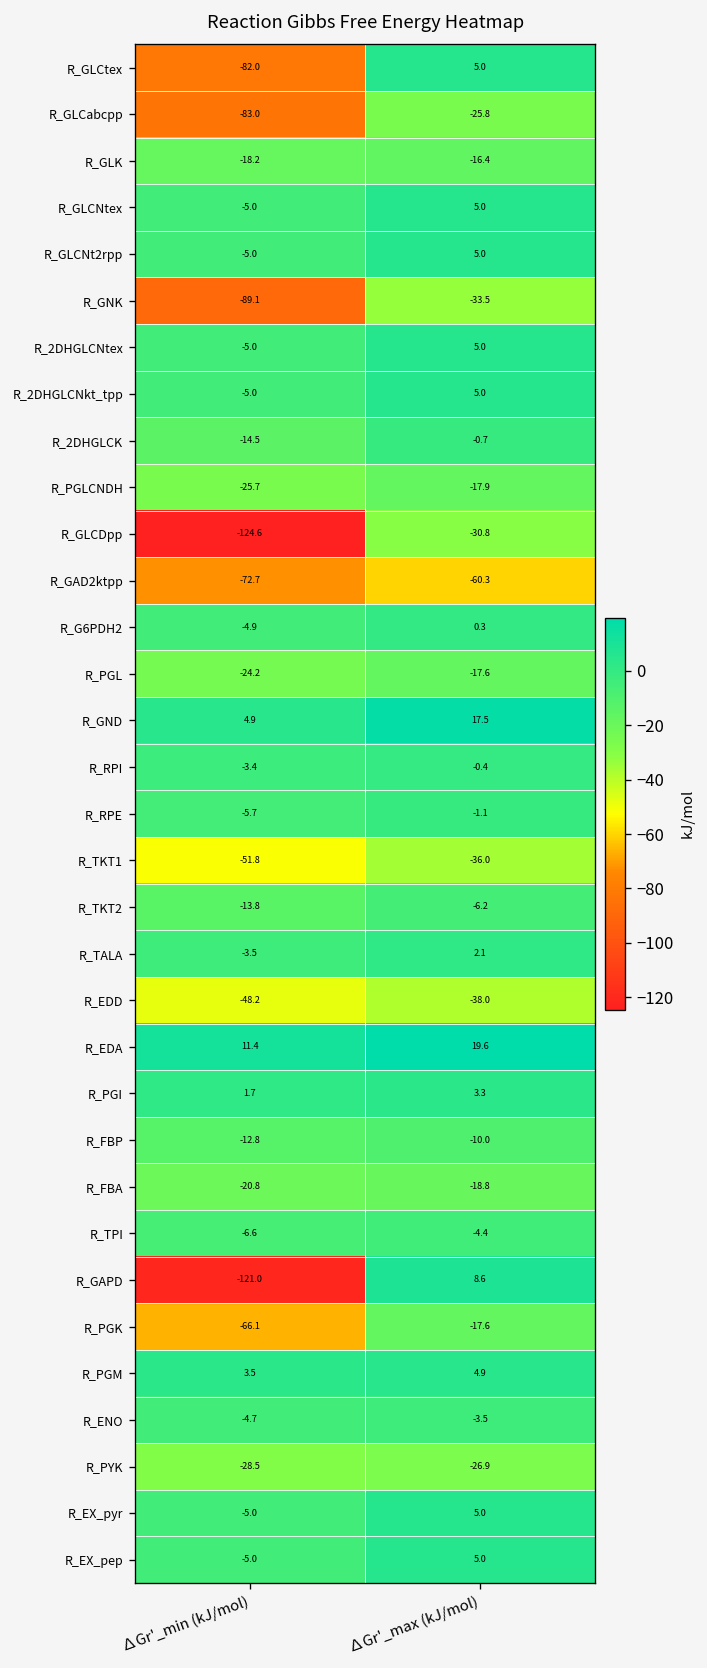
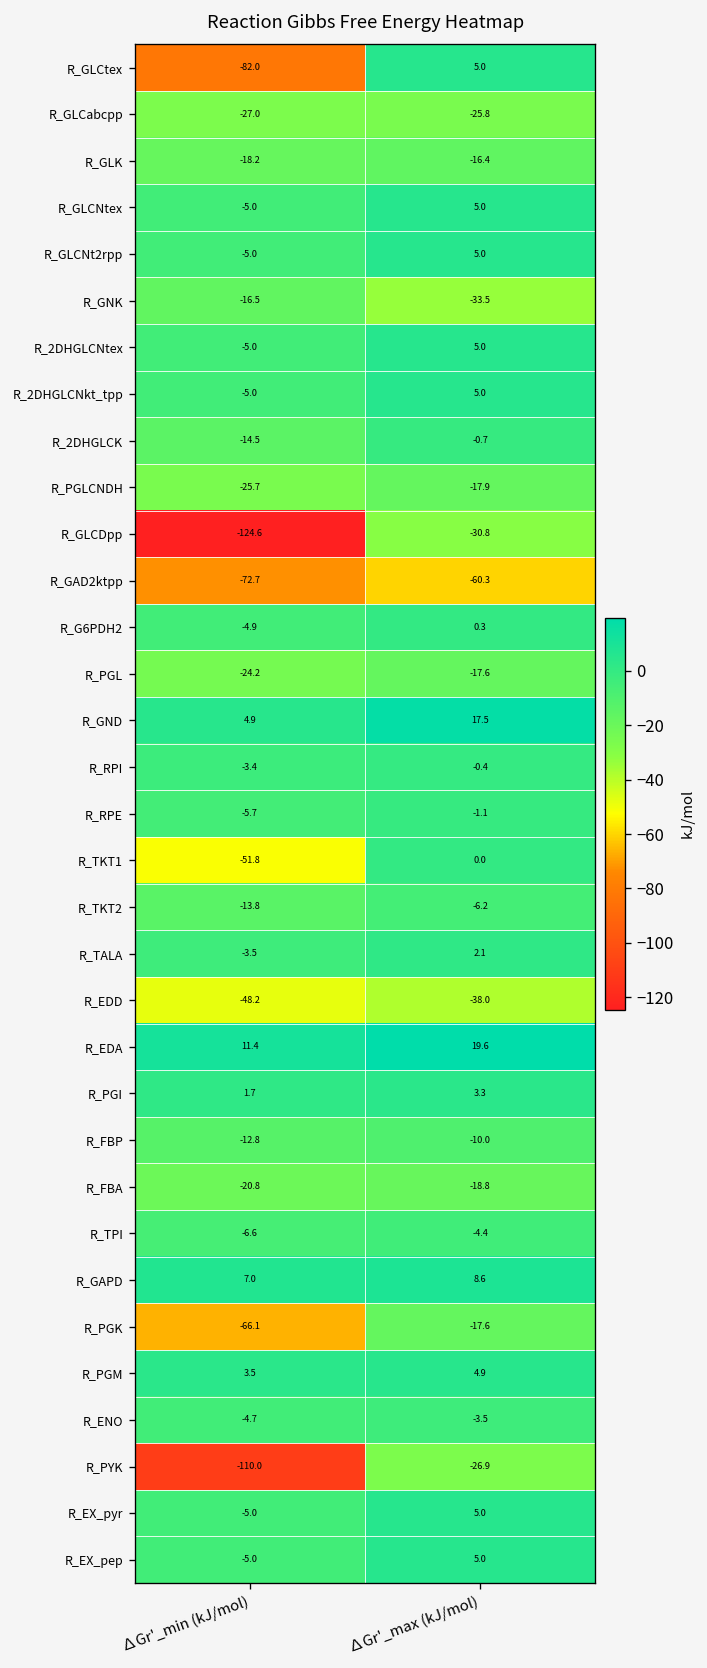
R_GLCabcpp, ∆Gr'_min (kJ/mol): -83.0 -> -27.0
R_GNK, ∆Gr'_min (kJ/mol): -89.1 -> -16.5
R_TKT1, ∆Gr'_max (kJ/mol): -36.0 -> 0.0
R_GAPD, ∆Gr'_min (kJ/mol): -121.0 -> 7.0
R_PYK, ∆Gr'_min (kJ/mol): -28.5 -> -110.0
